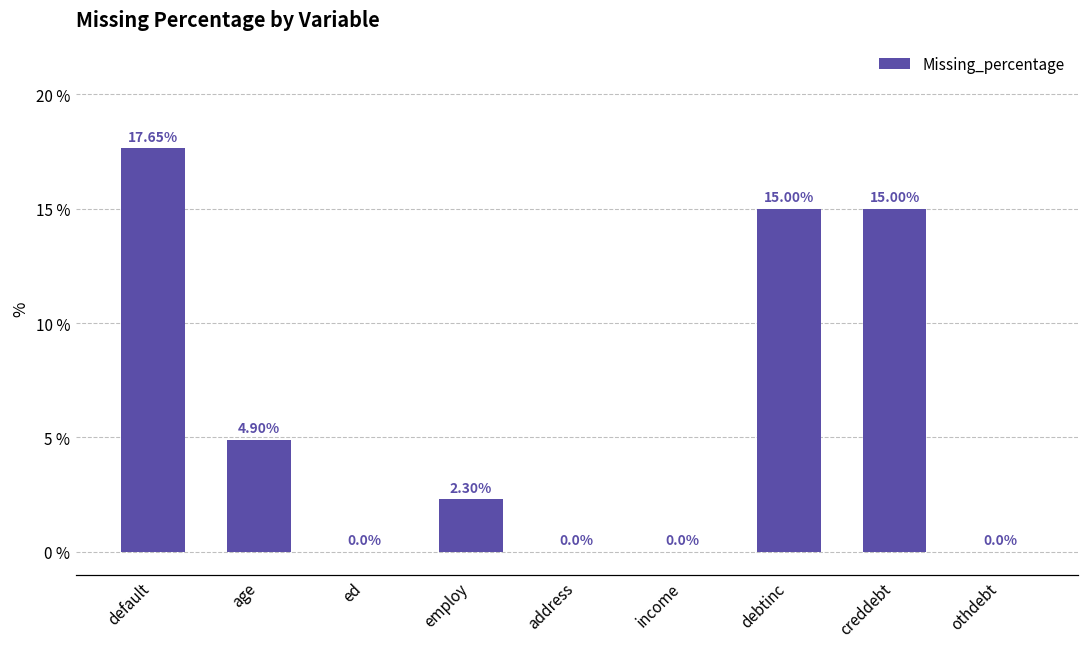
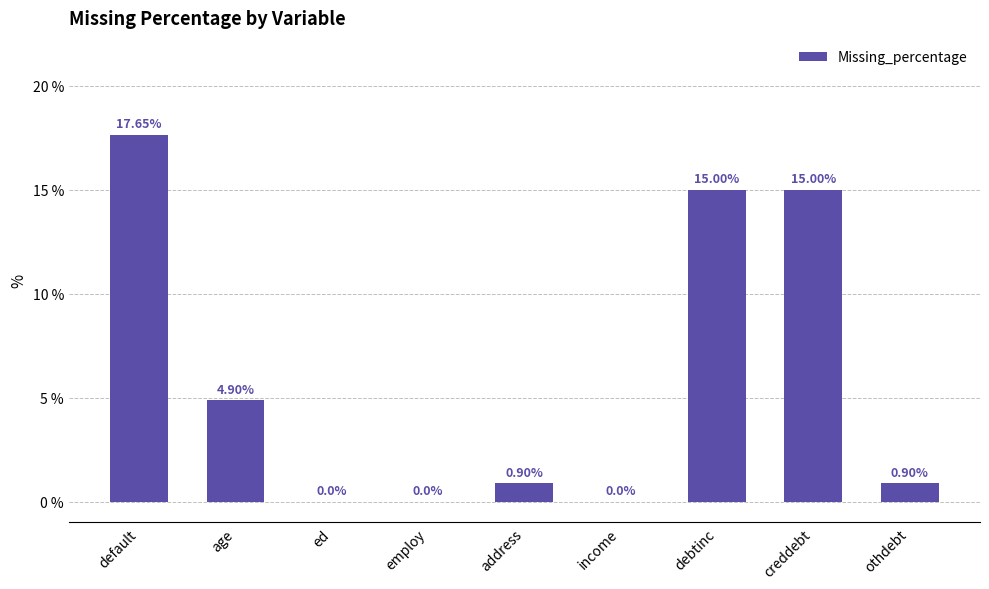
employ: 2.30% -> 0.0%
address: 0.0% -> 0.90%
othdebt: 0.0% -> 0.90%
